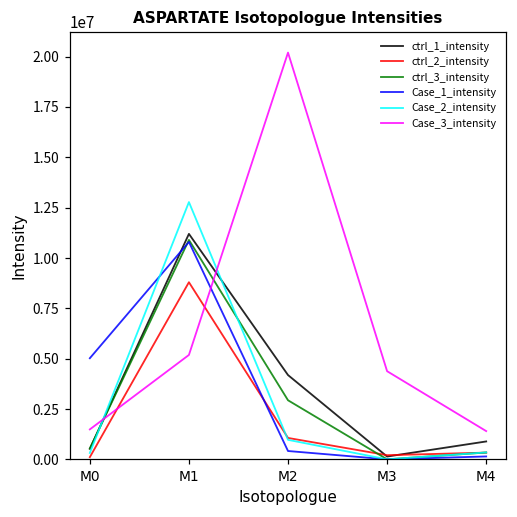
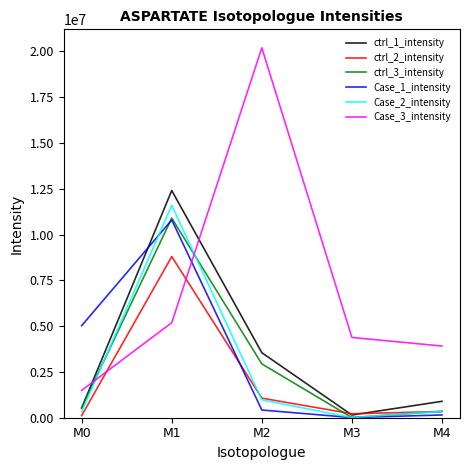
ctrl_1_intensity, M1: 11200000 -> 12400000
Case_2_intensity, M1: 12800000 -> 11600000
ctrl_1_intensity, M2: 4200000 -> 3600000
Case_3_intensity, M4: 1400000 -> 3900000
